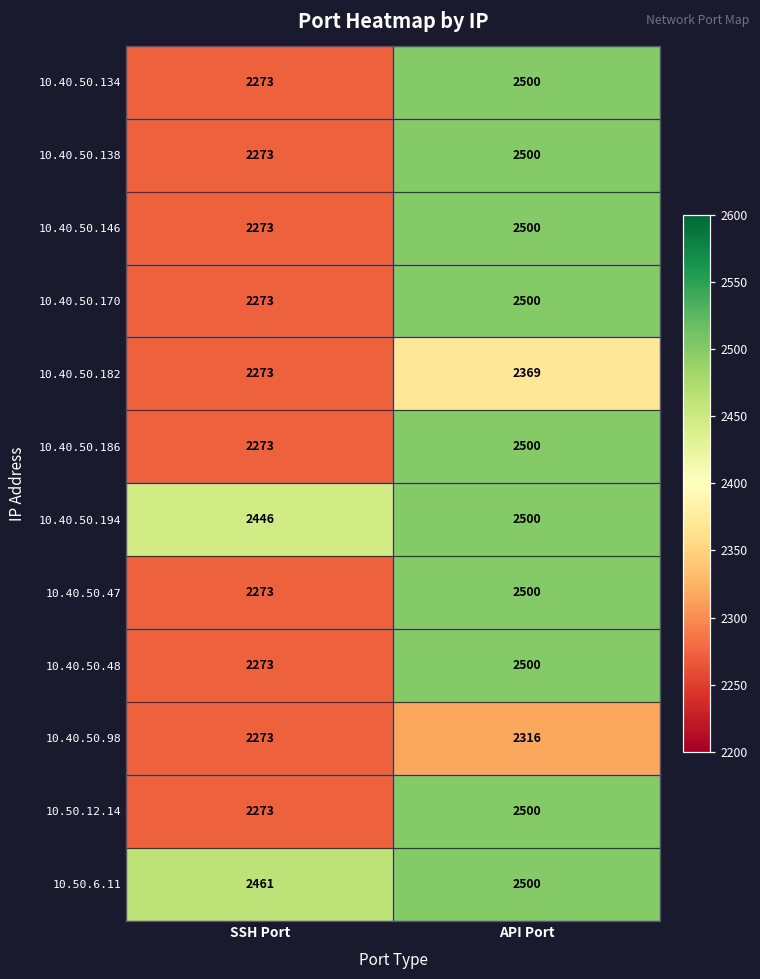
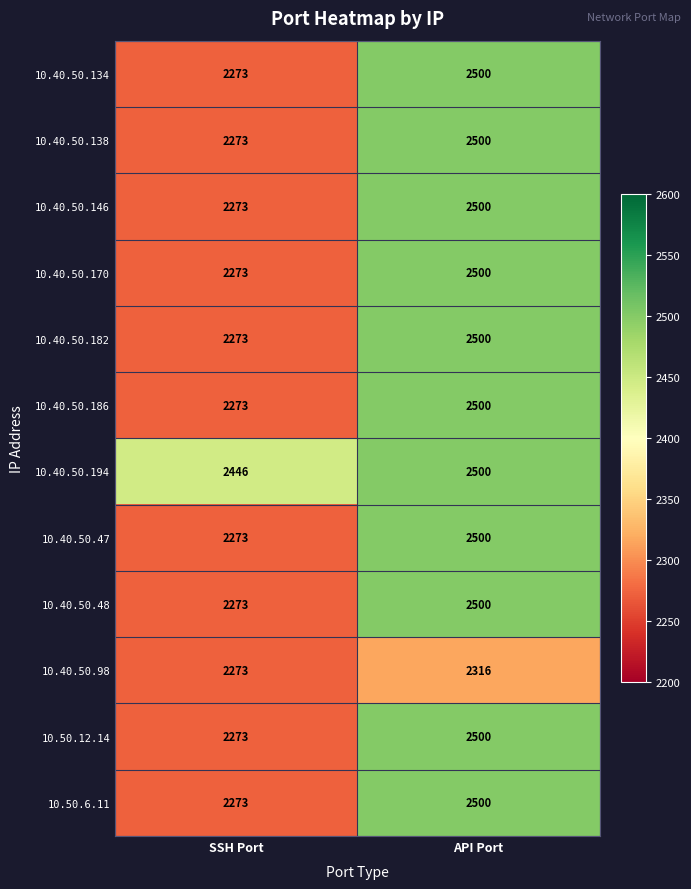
10.40.50.182, API Port: 2369 -> 2500
10.50.6.11, SSH Port: 2461 -> 2273
